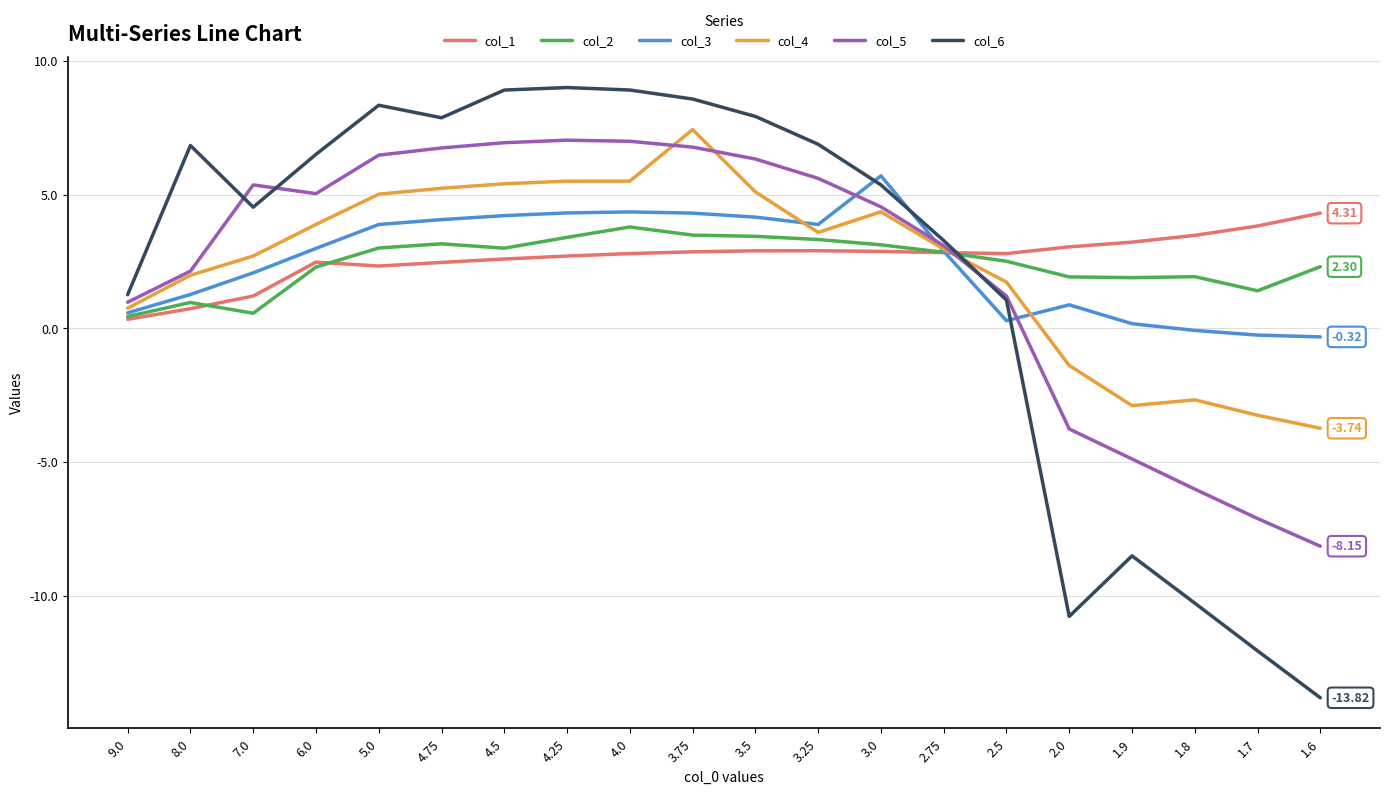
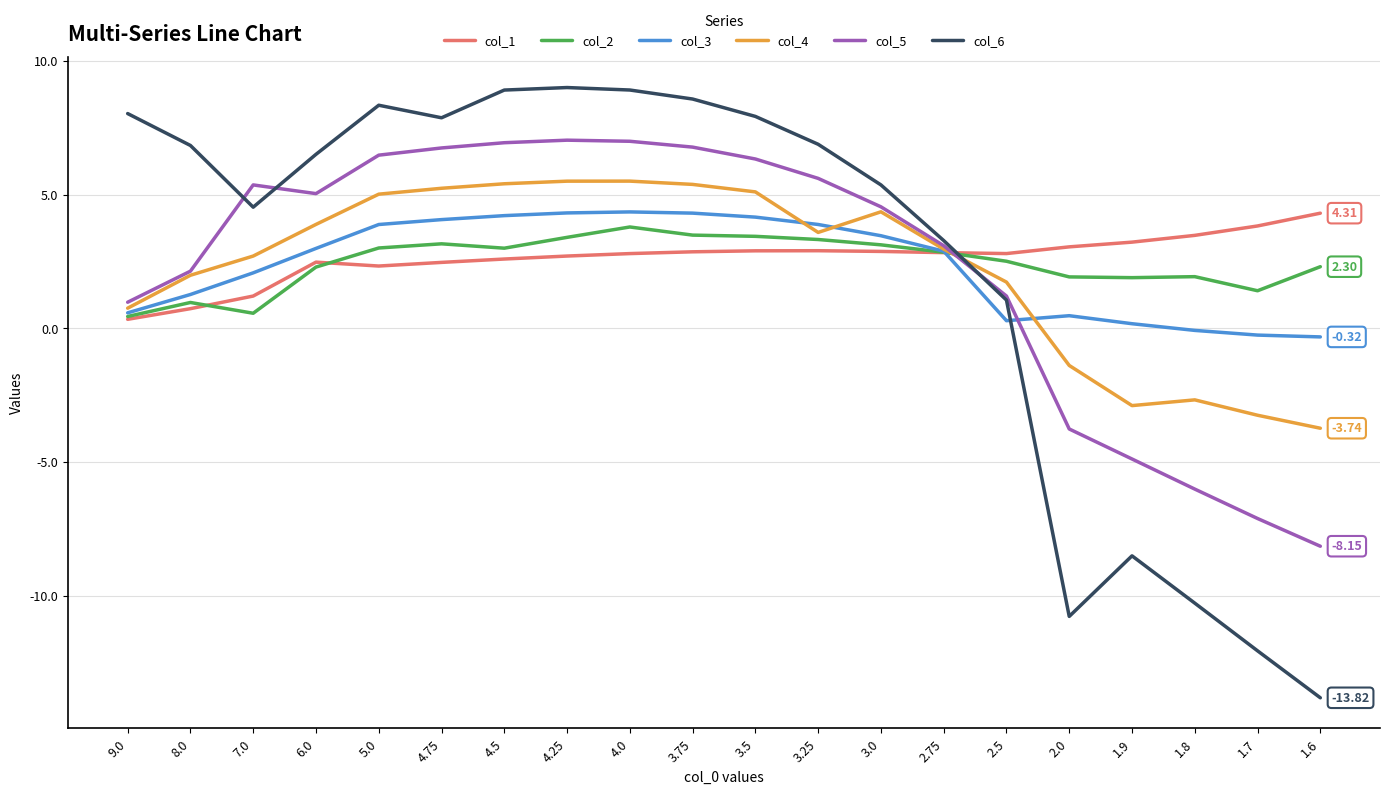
col_6, 9.0: 1.3 -> 8.0
col_4, 3.75: 7.4 -> 5.4
col_3, 3.0: 5.7 -> 3.5
col_3, 2.0: 0.9 -> 0.5
